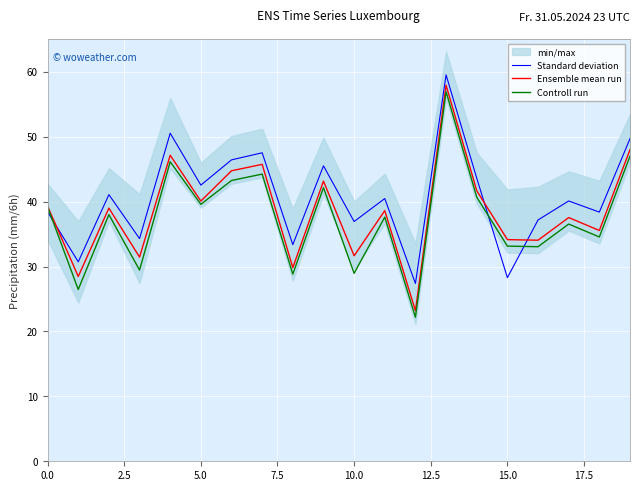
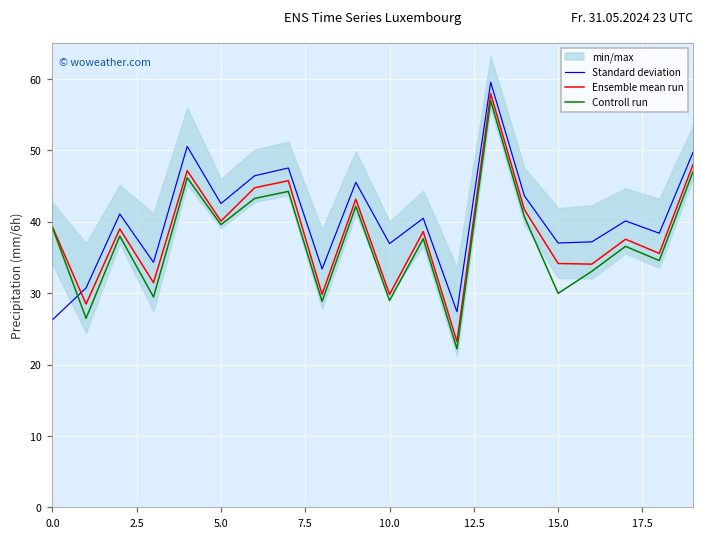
Standard deviation, 0.0: 38 -> 26
Ensemble mean run, 10.0: 32 -> 30
Standard deviation, 15.0: 28 -> 37
Controll run, 15.0: 33 -> 30
